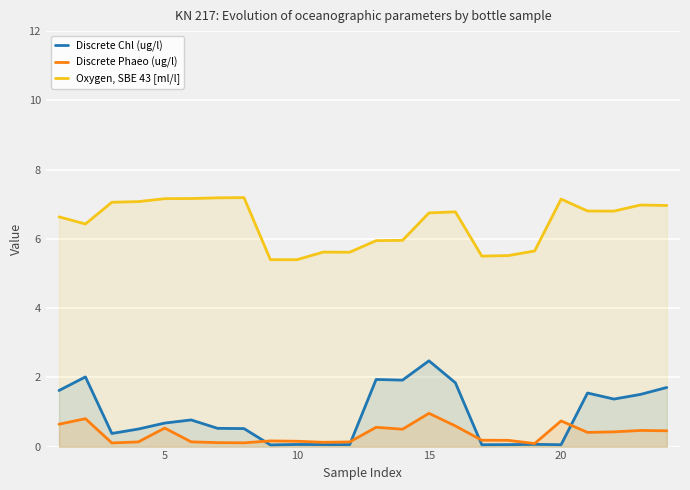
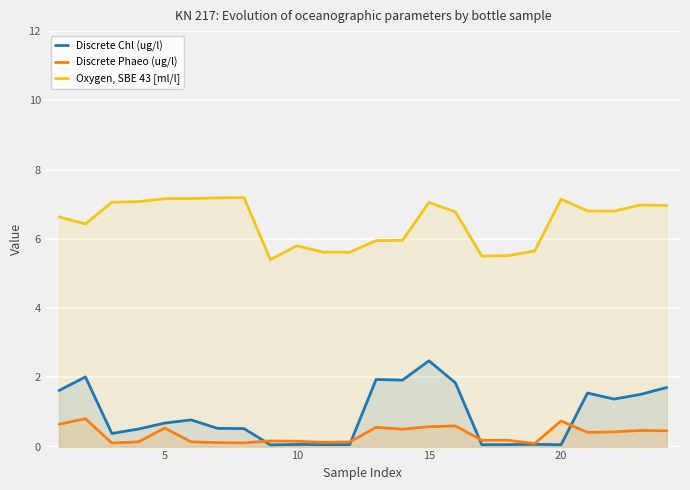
Oxygen, SBE 43 [ml/l], 10: 5.4 -> 5.8
Discrete Phaeo (ug/l), 15: 1.0 -> 0.6
Oxygen, SBE 43 [ml/l], 15: 6.7 -> 7.1
